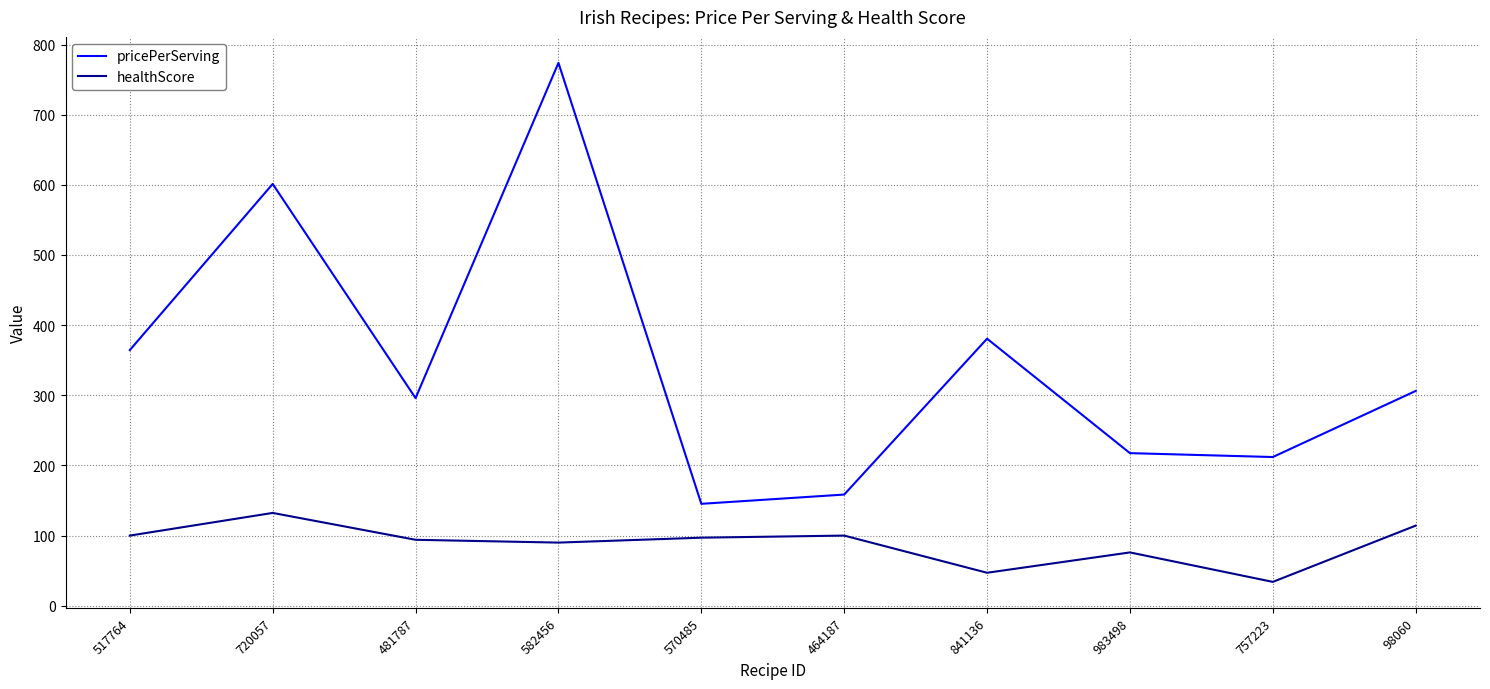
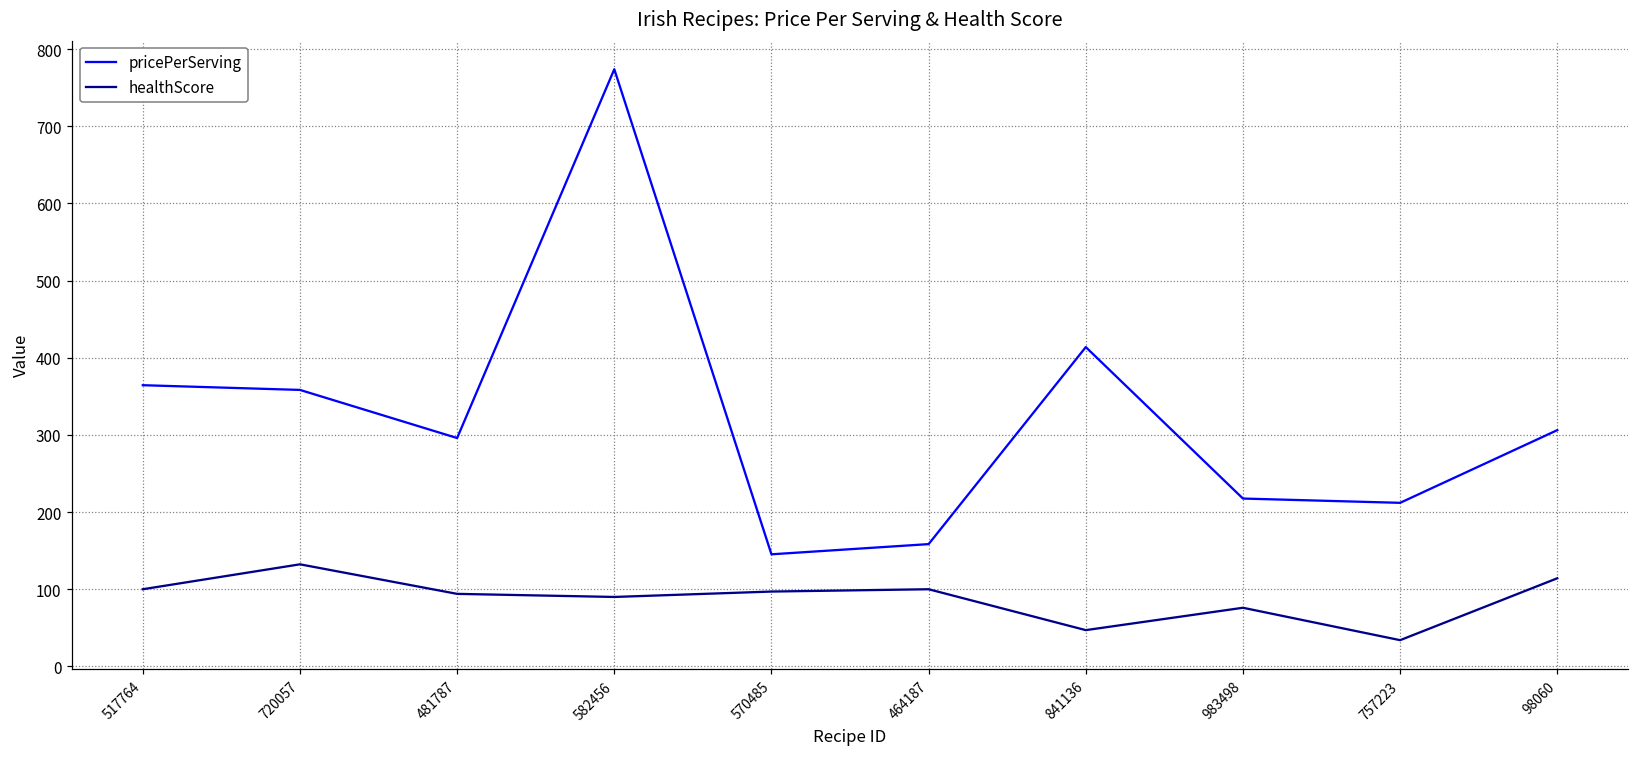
pricePerServing, 720057: 600 -> 360
pricePerServing, 841136: 380 -> 410
